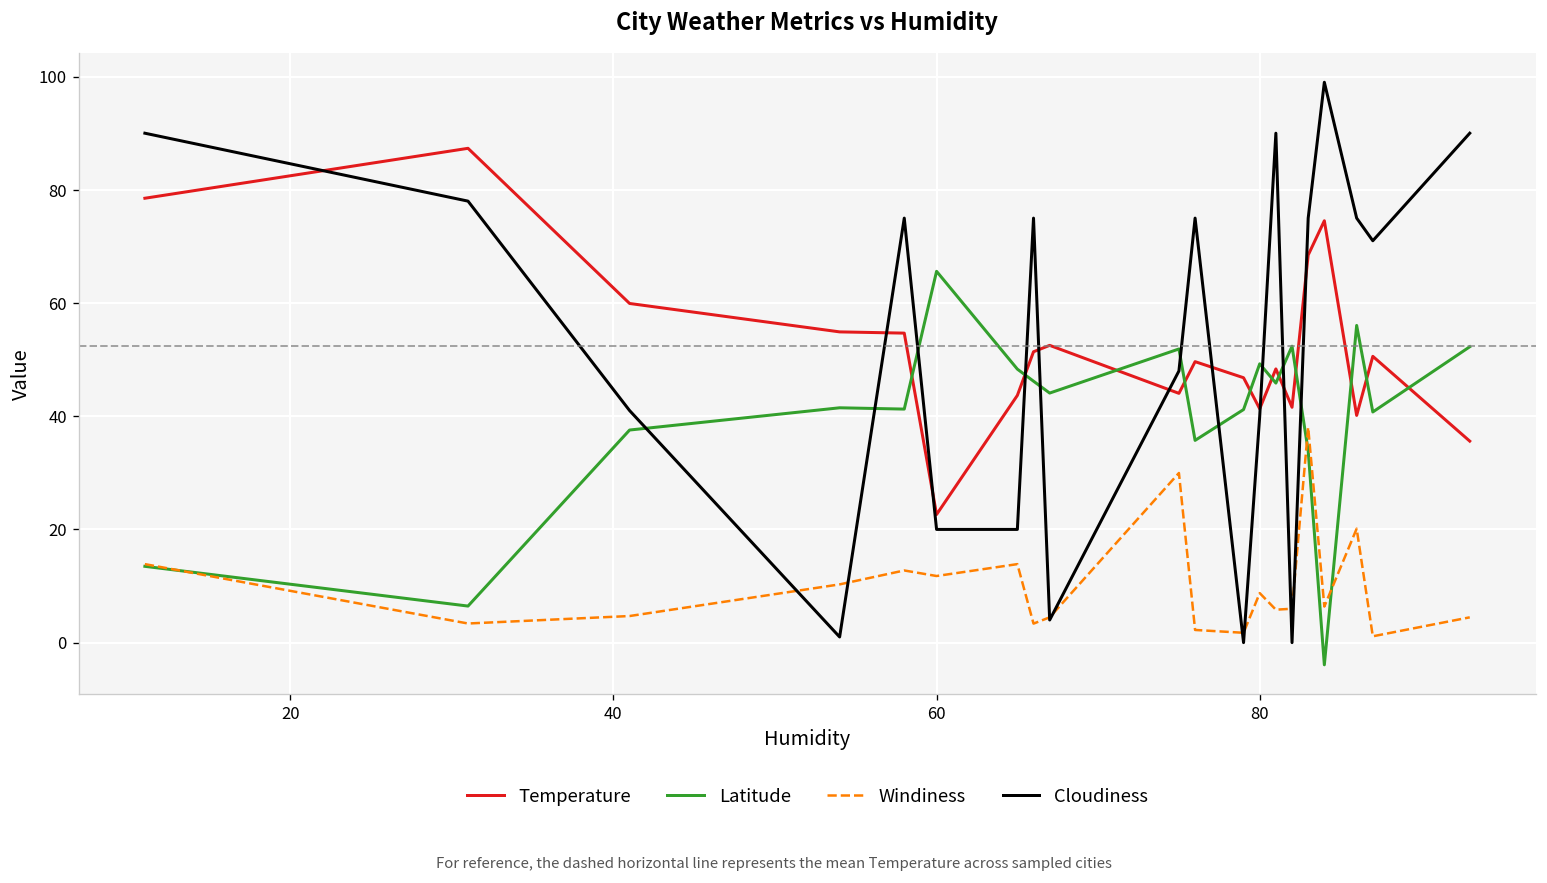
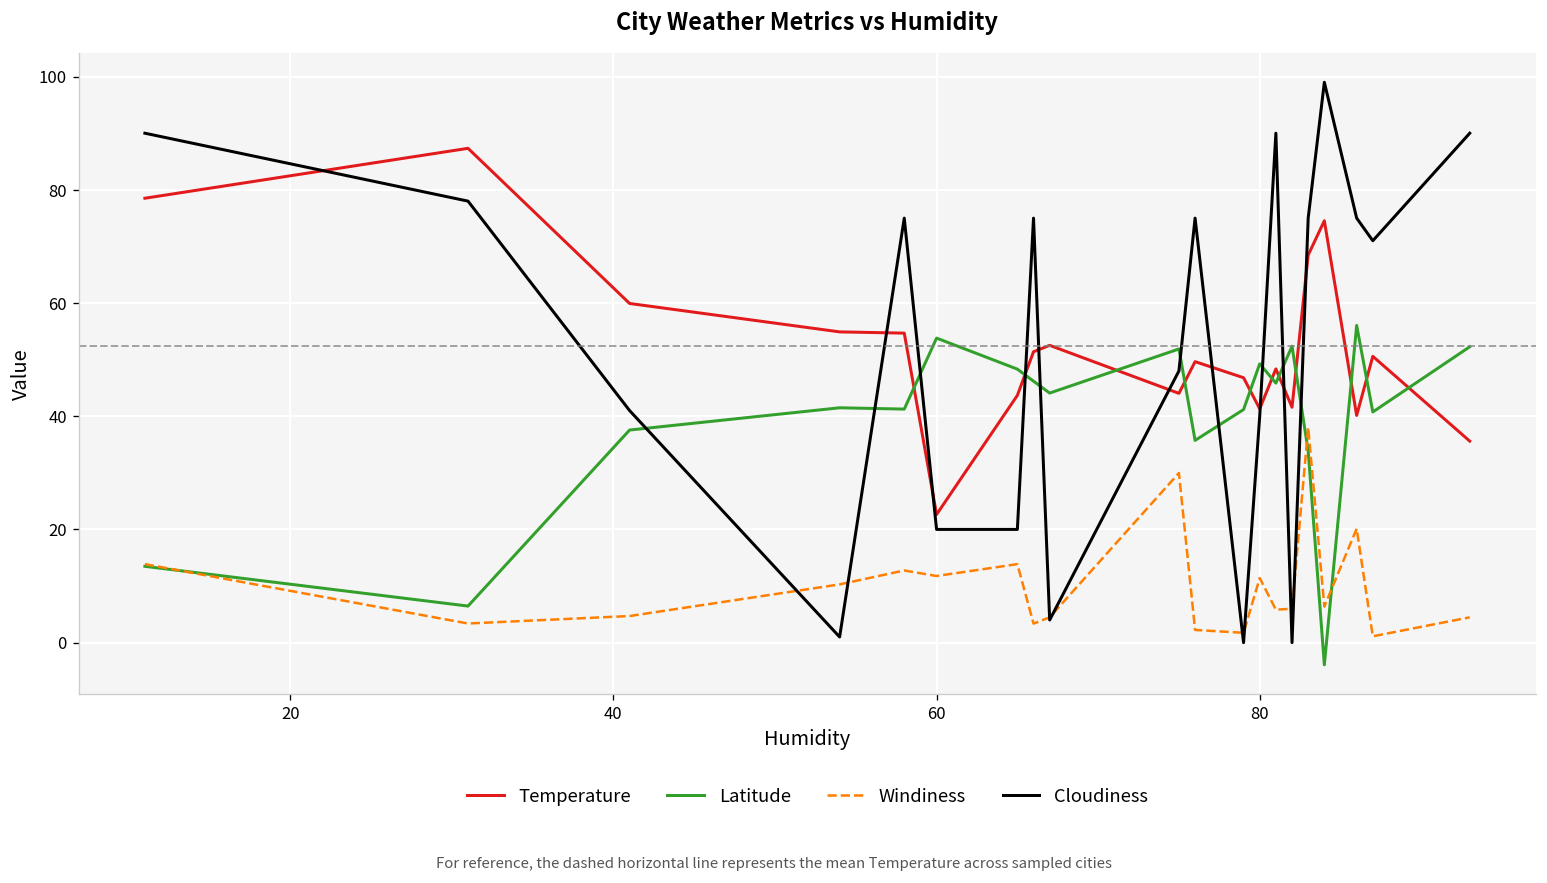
Latitude, 60: 66 -> 54
Windiness, 80: 9 -> 11
